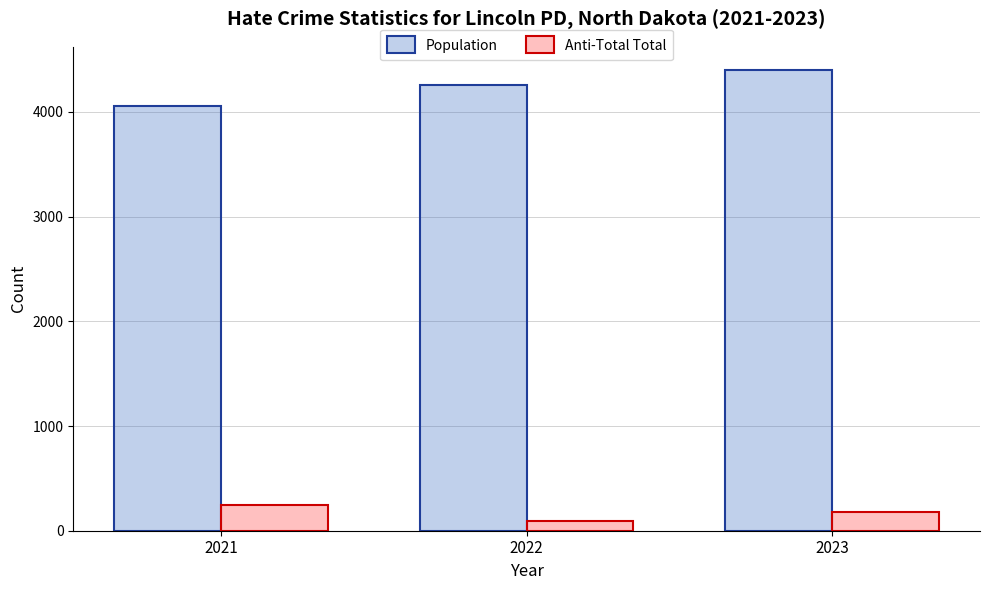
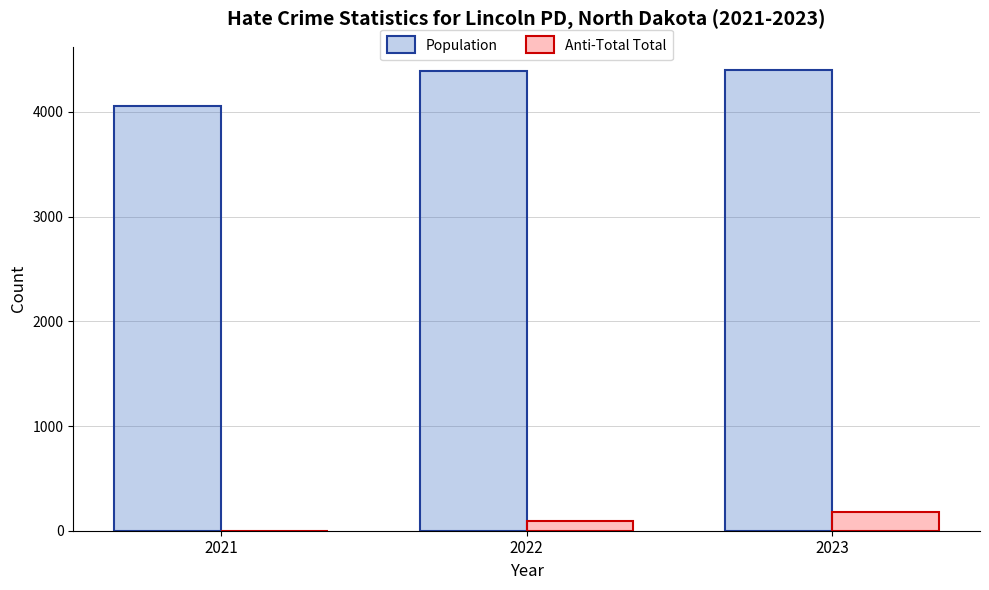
Anti-Total Total, 2021: 240 -> 0
Population, 2022: 4260 -> 4390
